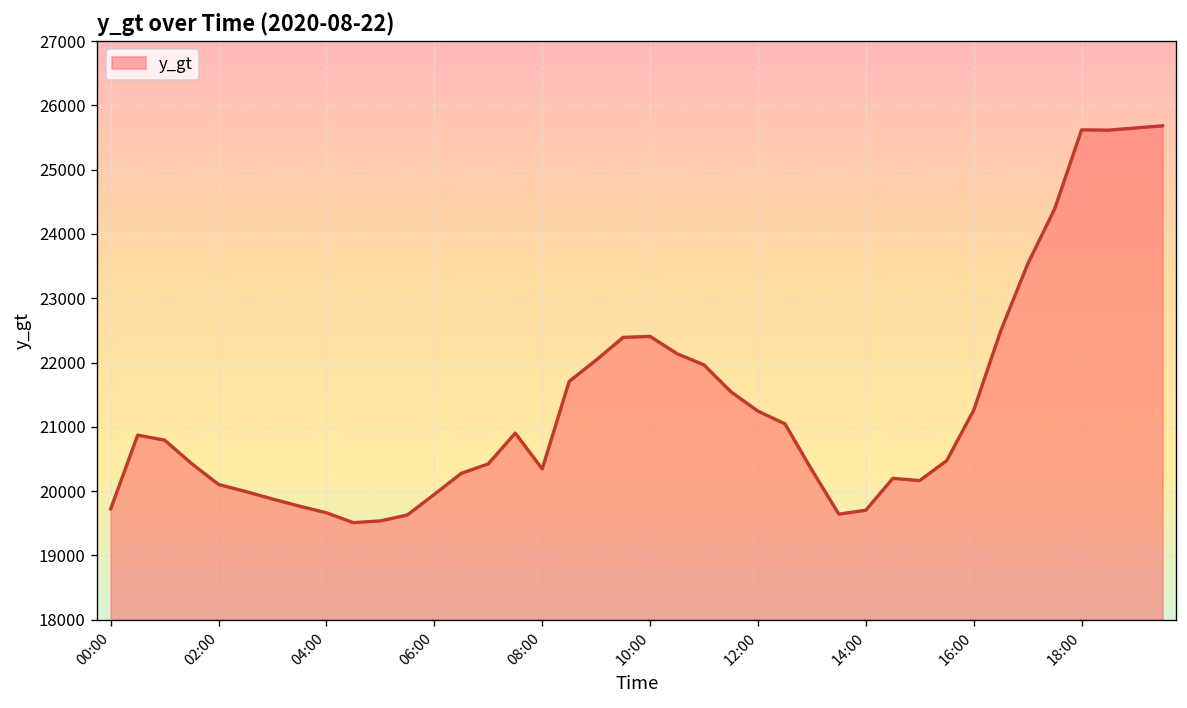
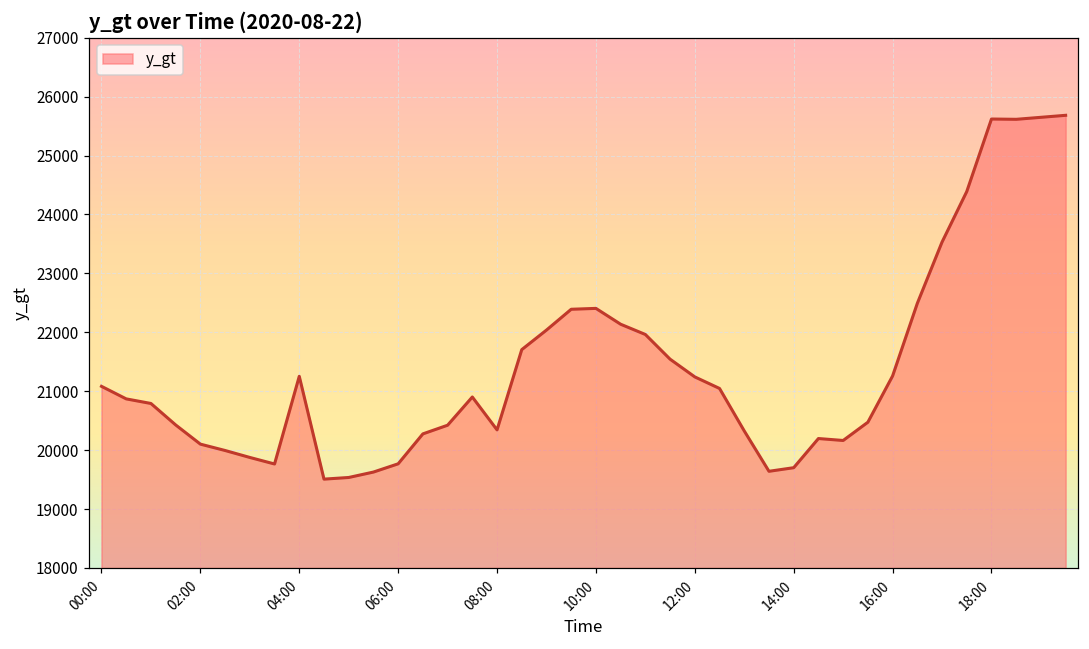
00:00: 19700 -> 21100
04:00: 19700 -> 21300
06:00: 19900 -> 19800
